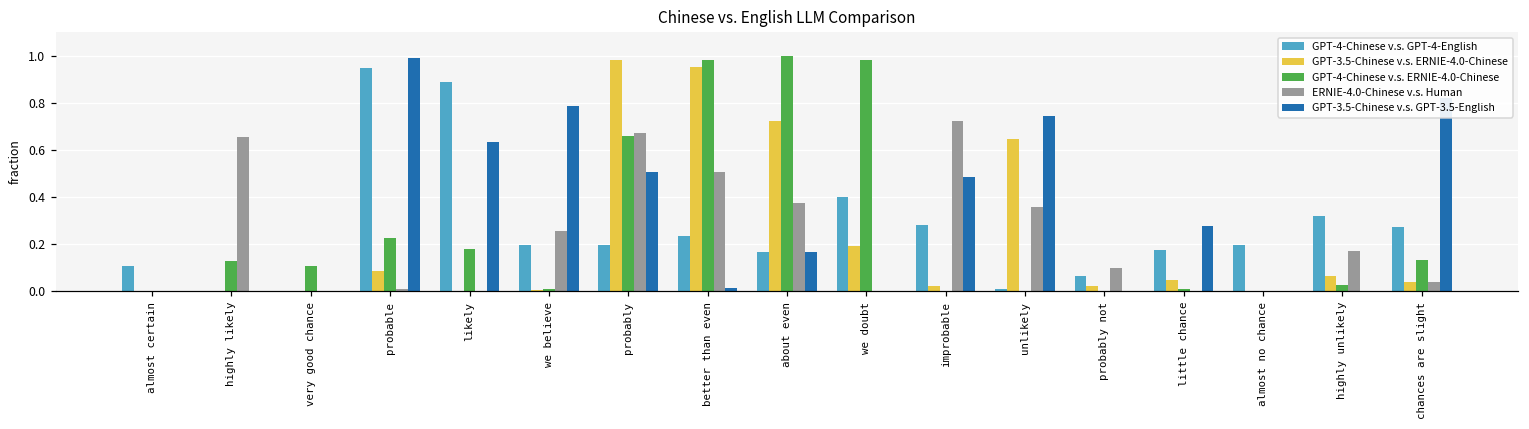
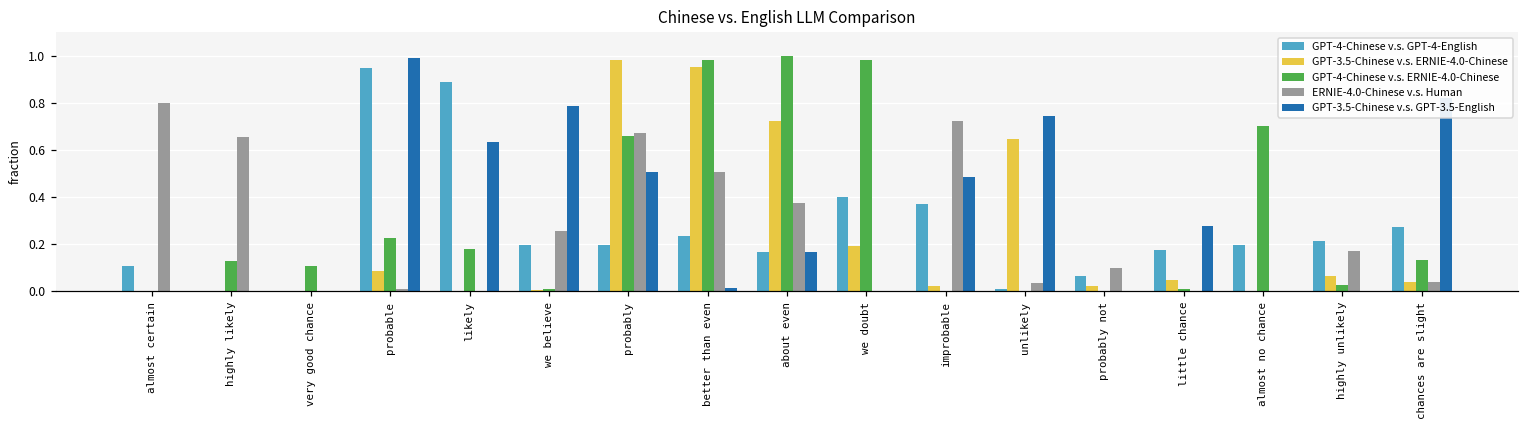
ERNIE-4.0-Chinese v.s. Human, almost certain: 0.0 -> 0.8
GPT-4-Chinese v.s. GPT-4-English, improbable: 0.28 -> 0.37
ERNIE-4.0-Chinese v.s. Human, unlikely: 0.36 -> 0.03
GPT-4-Chinese v.s. ERNIE-4.0-Chinese, almost no chance: 0.0 -> 0.7
GPT-4-Chinese v.s. GPT-4-English, highly unlikely: 0.32 -> 0.21
